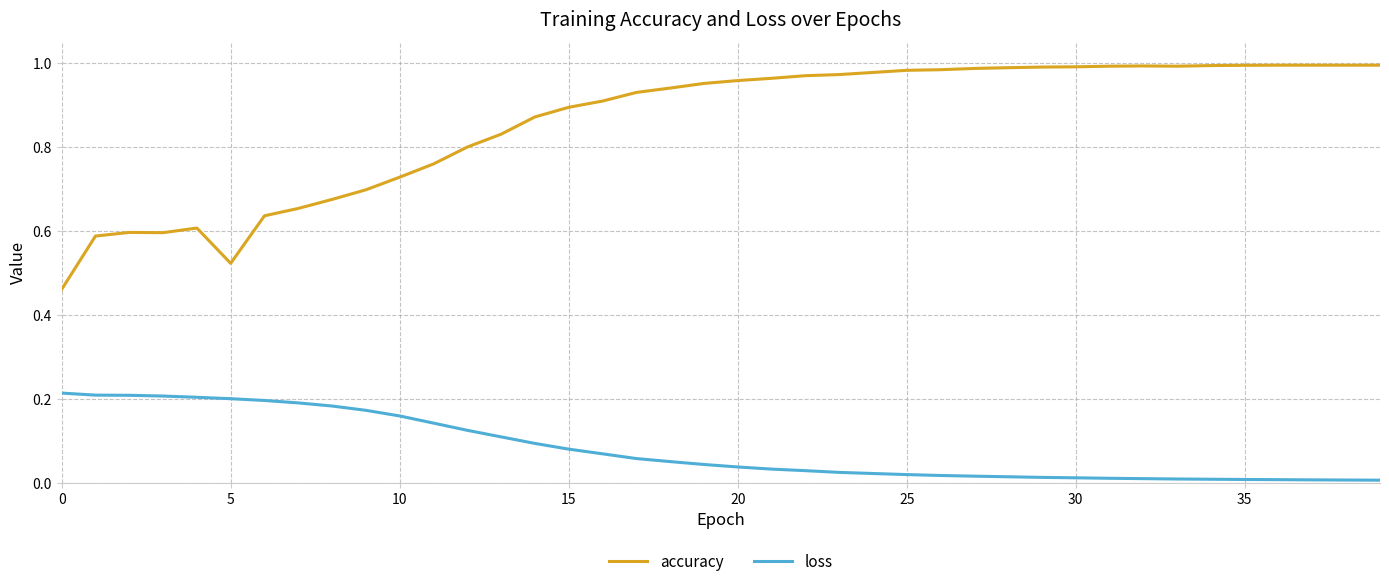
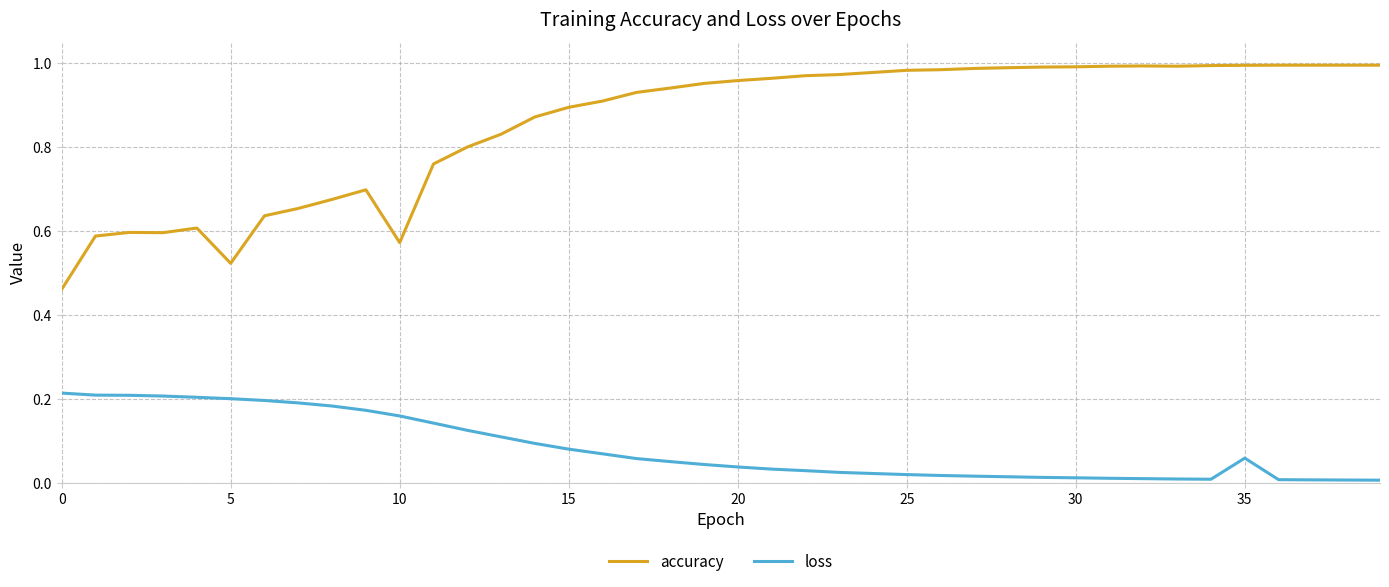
accuracy, 10: 0.73 -> 0.57
loss, 35: 0.01 -> 0.06
